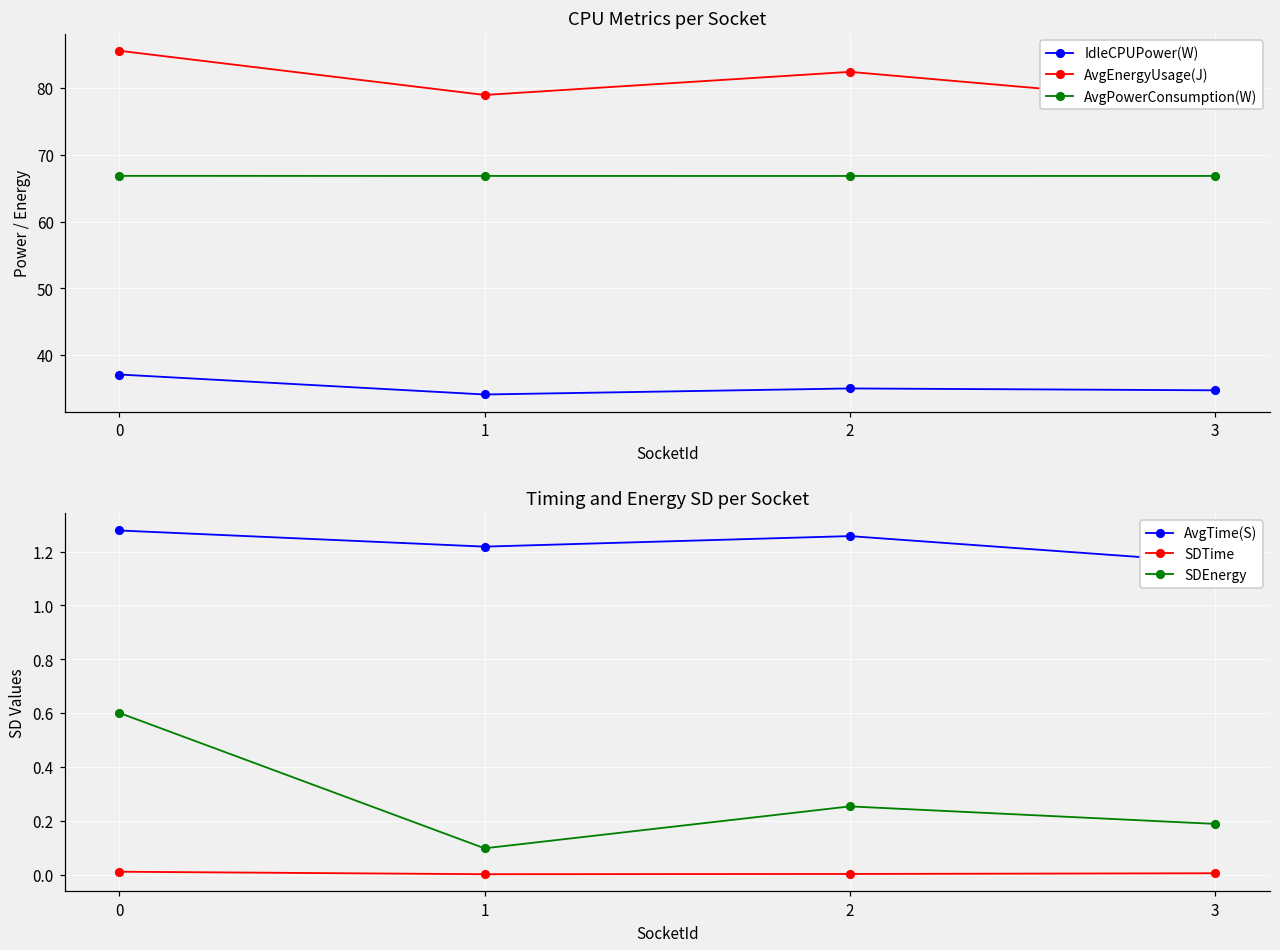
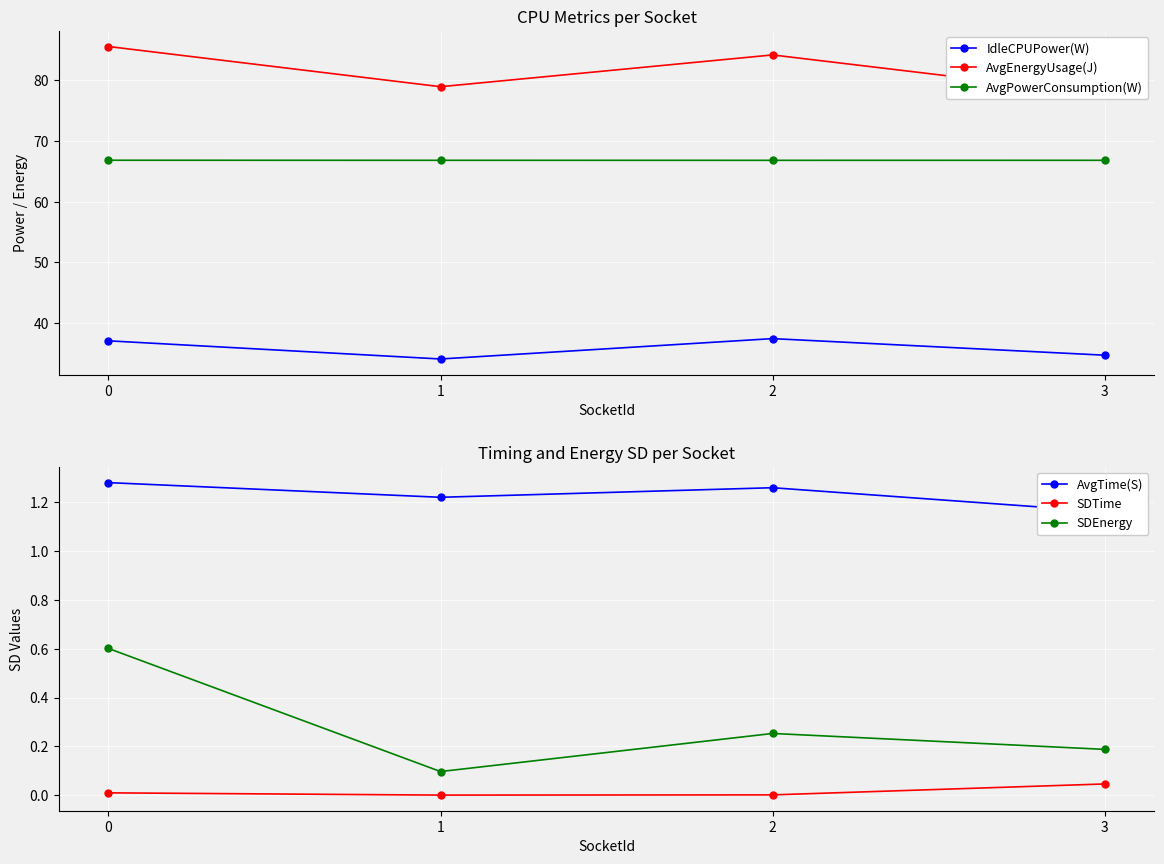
CPU Metrics per Socket, IdleCPUPower(W), 2: 35 -> 37
CPU Metrics per Socket, AvgEnergyUsage(J), 2: 82 -> 84
Timing and Energy SD per Socket, SDTime, 3: 0.00 -> 0.05
